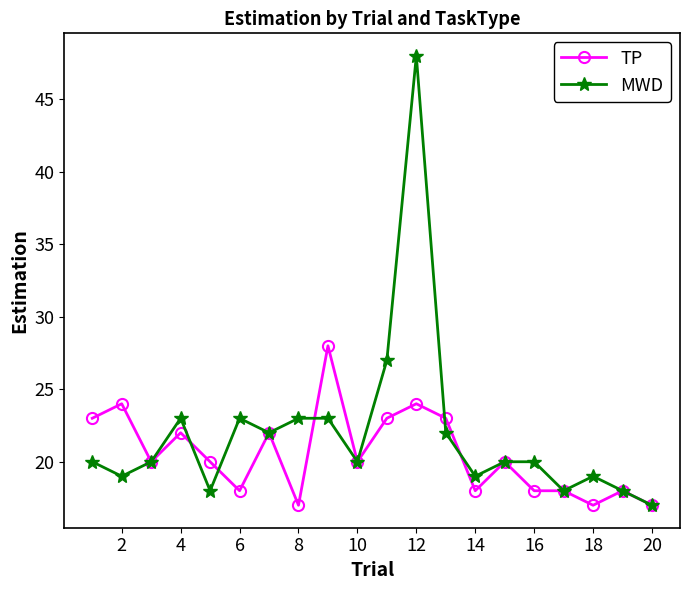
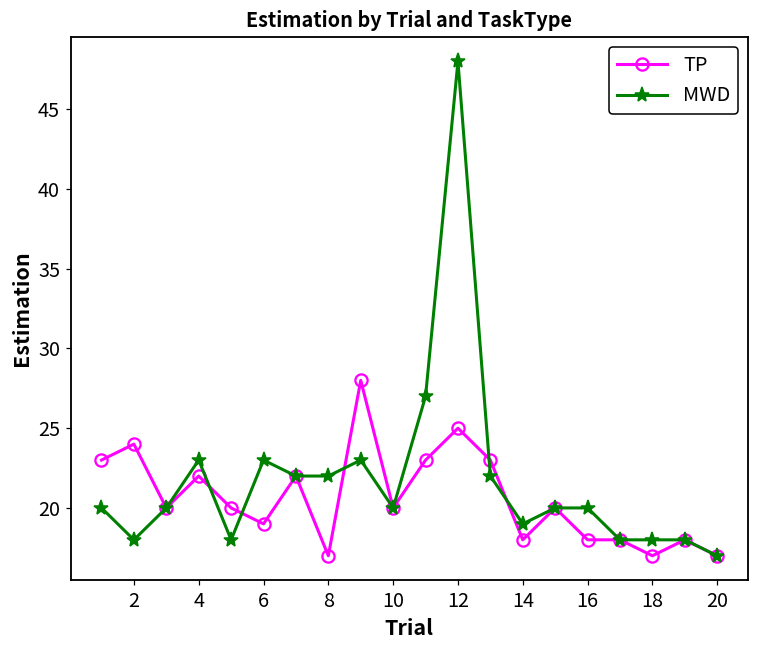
MWD, 2: 19 -> 18
TP, 6: 18 -> 19
MWD, 8: 23 -> 22
TP, 12: 24 -> 25
MWD, 18: 19 -> 18
